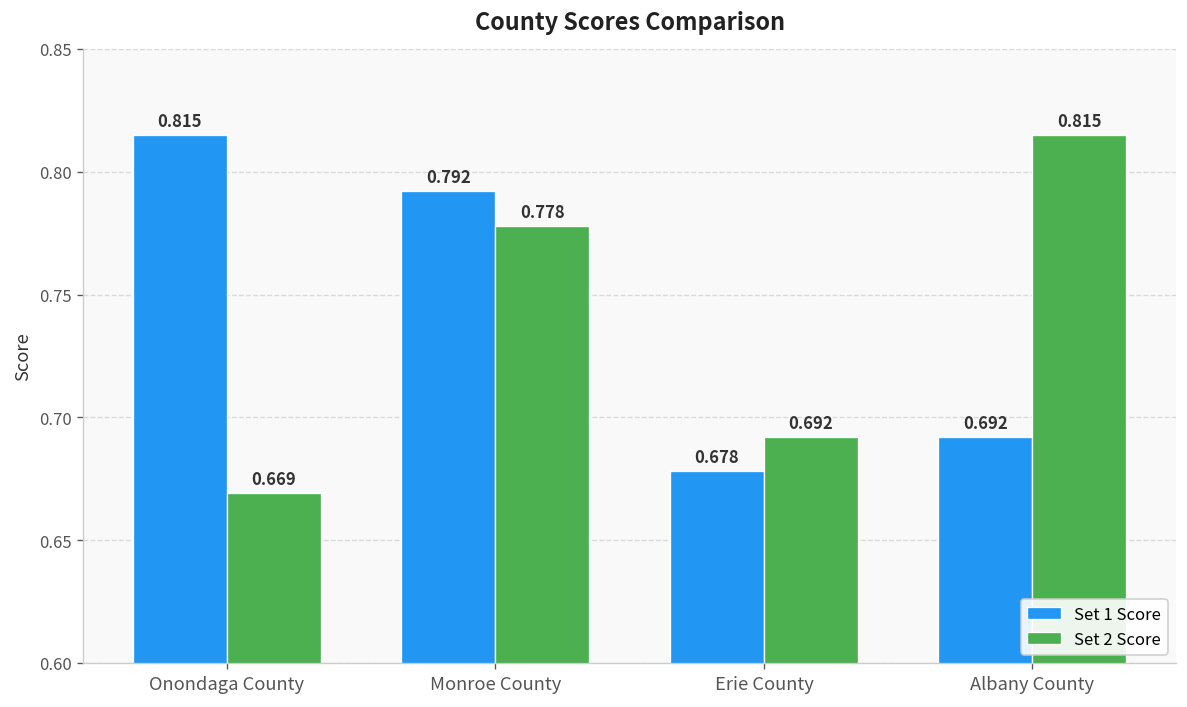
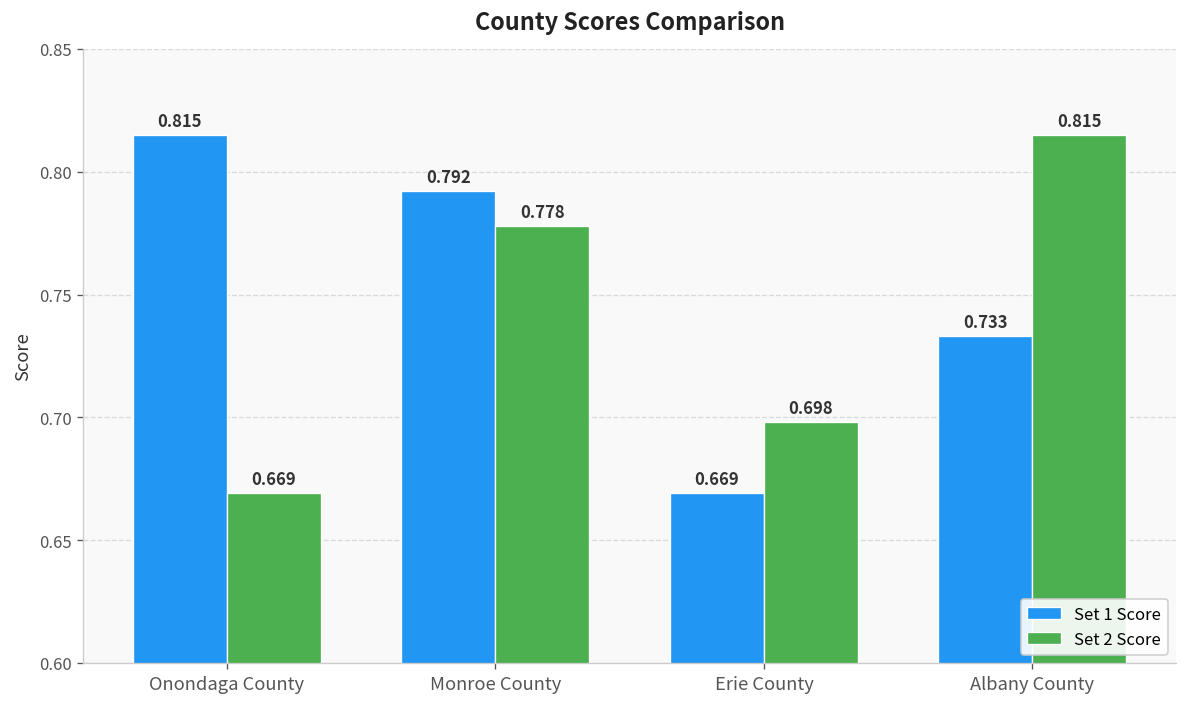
Set 1 Score, Erie County: 0.678 -> 0.669
Set 2 Score, Erie County: 0.692 -> 0.698
Set 1 Score, Albany County: 0.692 -> 0.733
